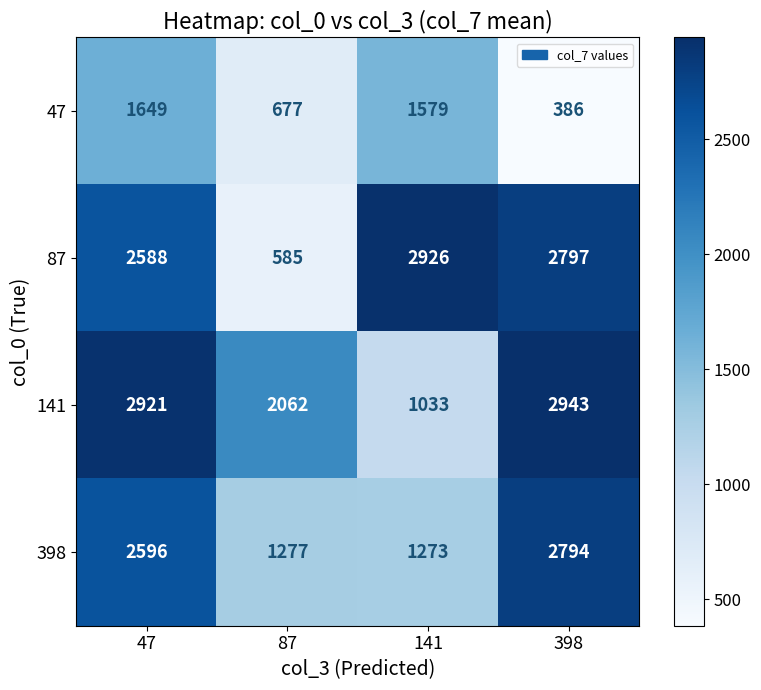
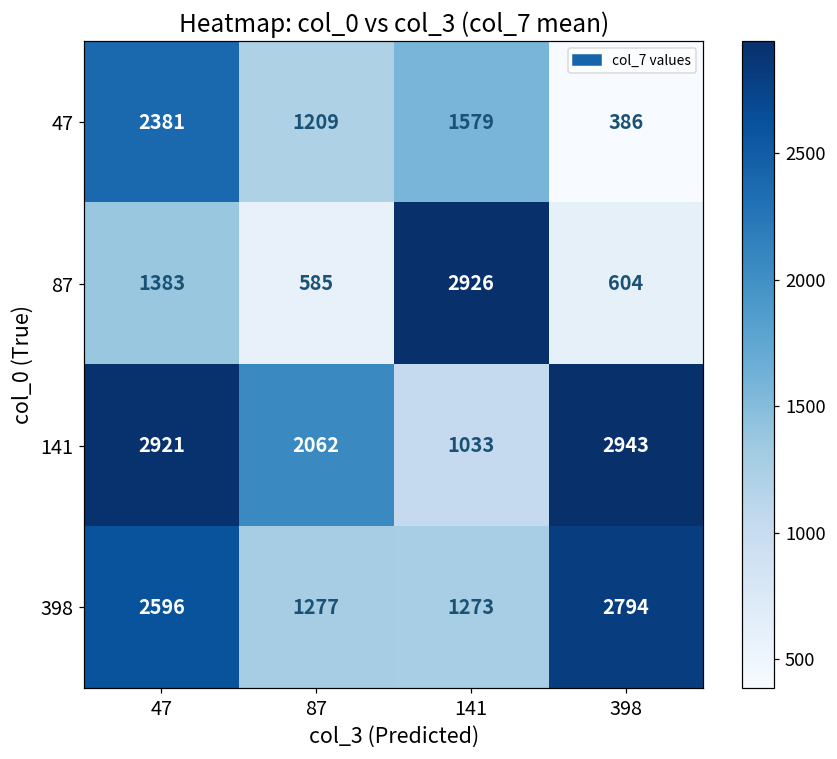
47, 47: 1649 -> 2381
47, 87: 677 -> 1209
87, 47: 2588 -> 1383
87, 398: 2797 -> 604
